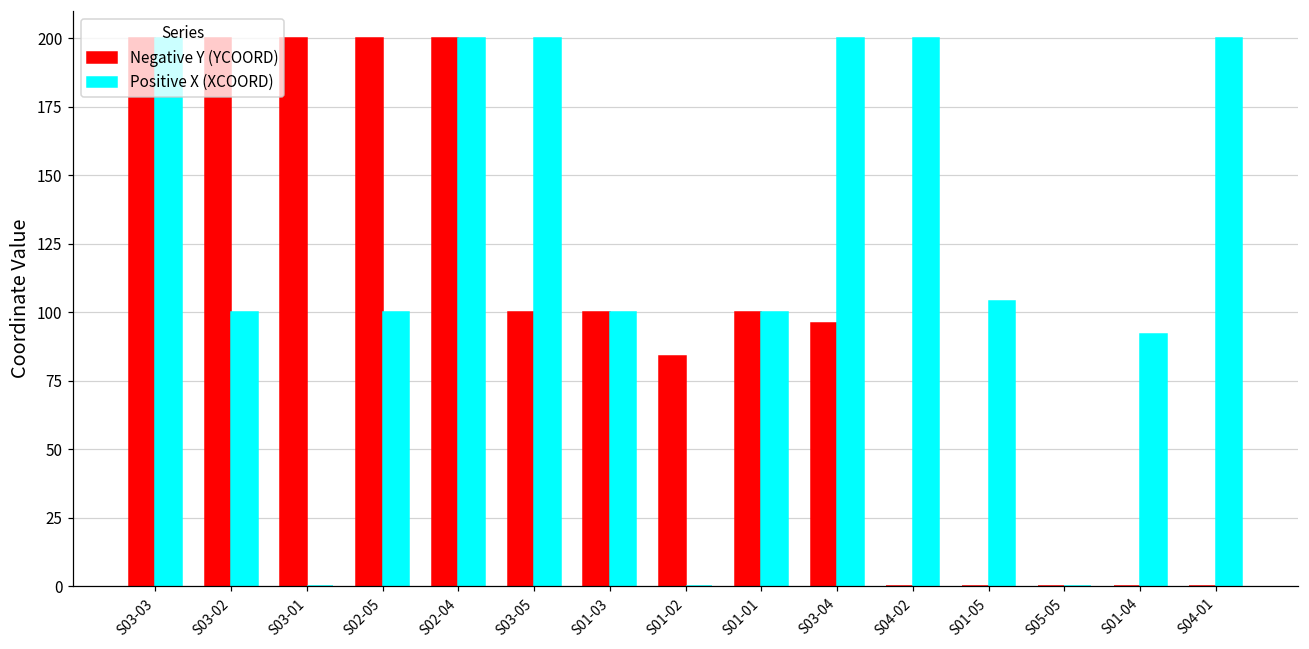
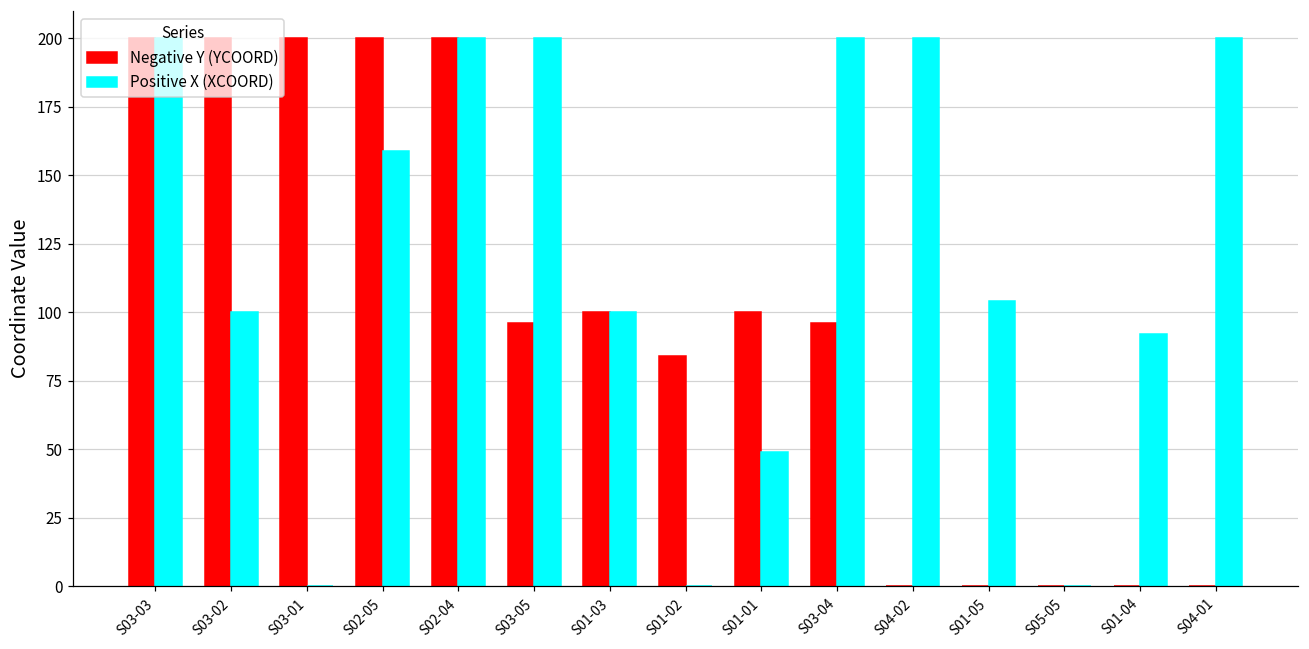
Positive X (XCOORD), S02-05: 100 -> 159
Negative Y (YCOORD), S03-05: 100 -> 96
Positive X (XCOORD), S01-01: 100 -> 49
